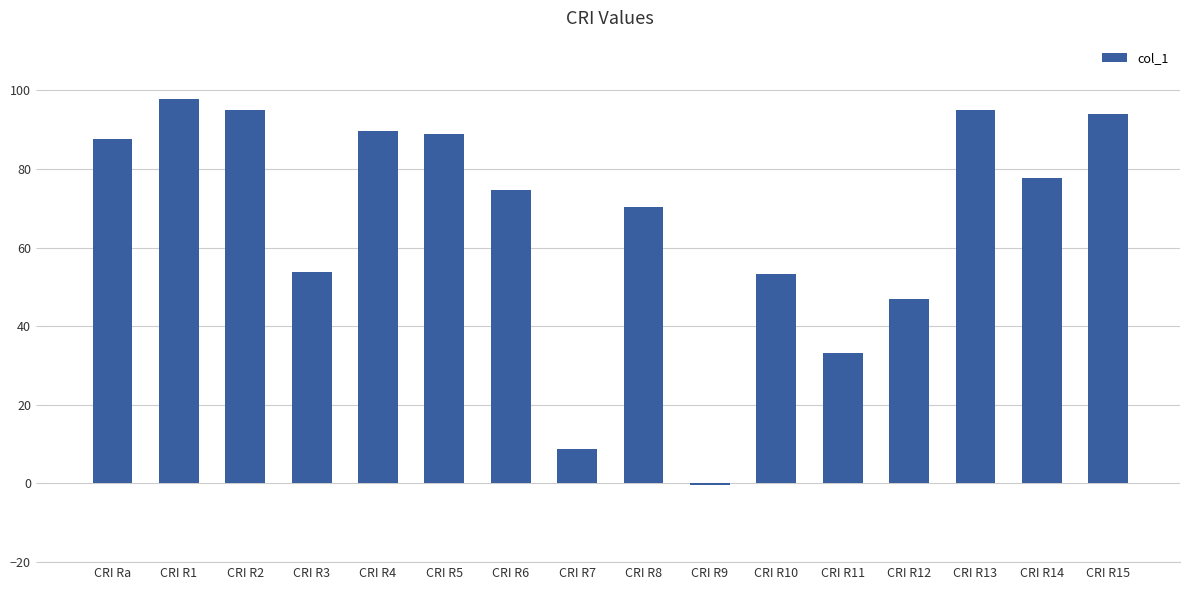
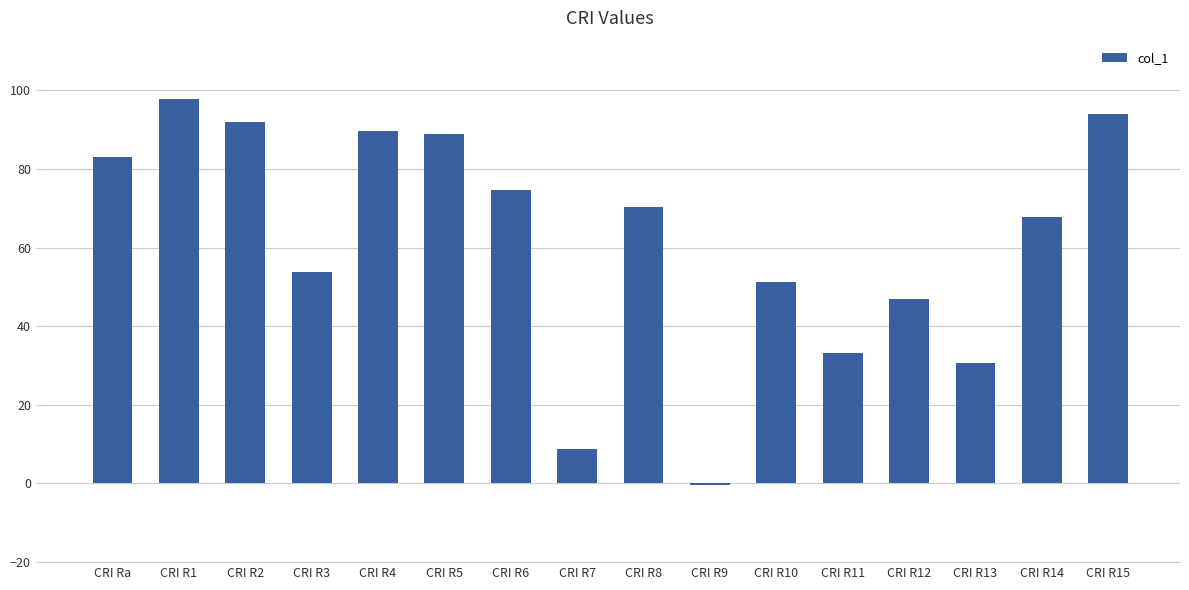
CRI Ra: 88 -> 83
CRI R2: 95 -> 92
CRI R10: 53 -> 51
CRI R13: 95 -> 31
CRI R14: 78 -> 68
